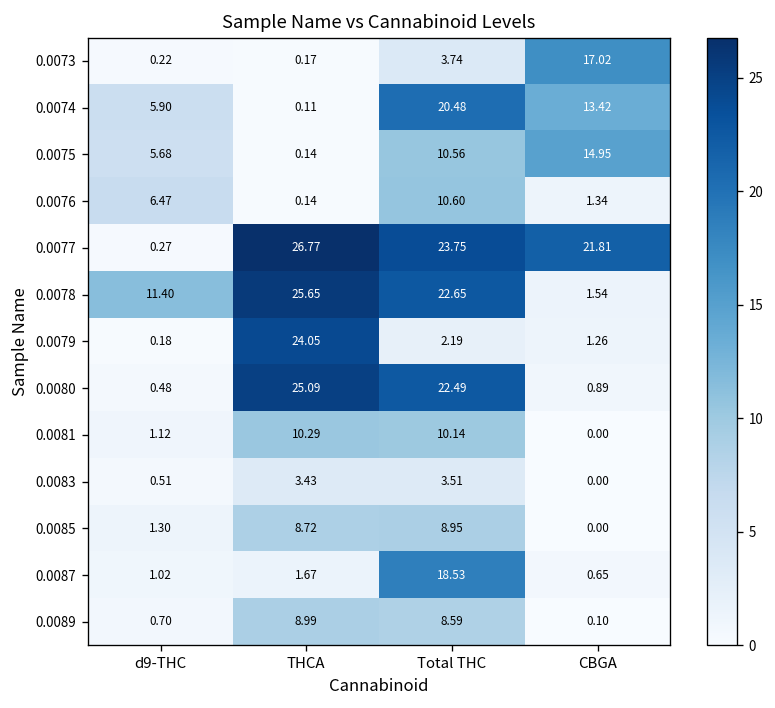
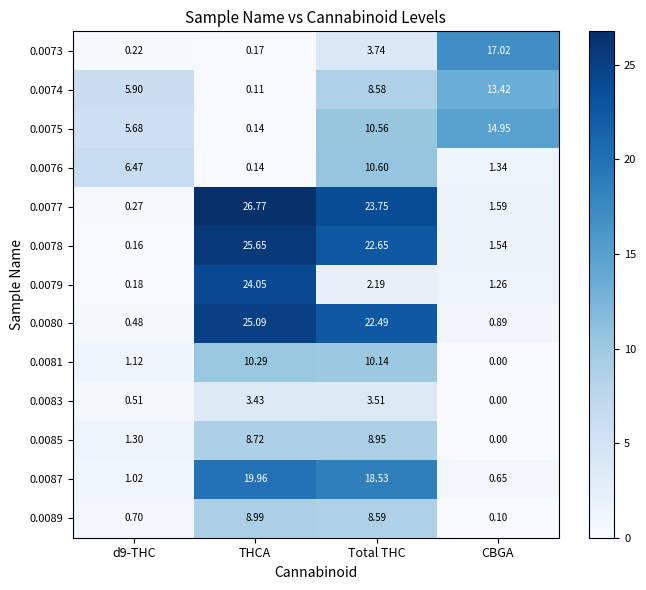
0.0074, Total THC: 20.48 -> 8.58
0.0077, CBGA: 21.81 -> 1.59
0.0078, d9-THC: 11.40 -> 0.16
0.0087, THCA: 1.67 -> 19.96
